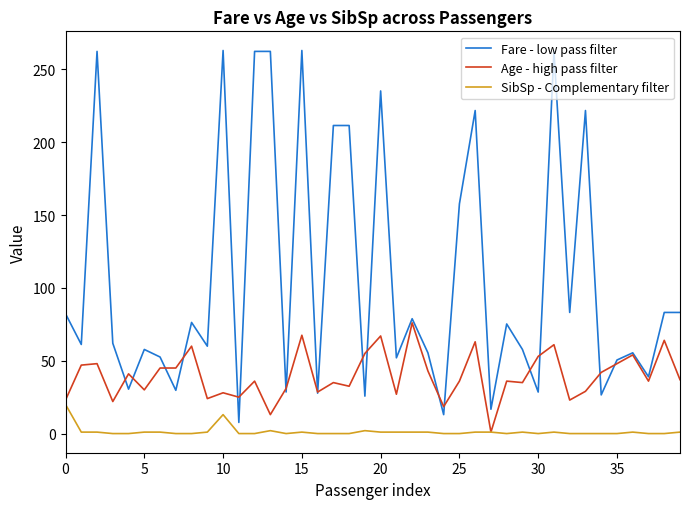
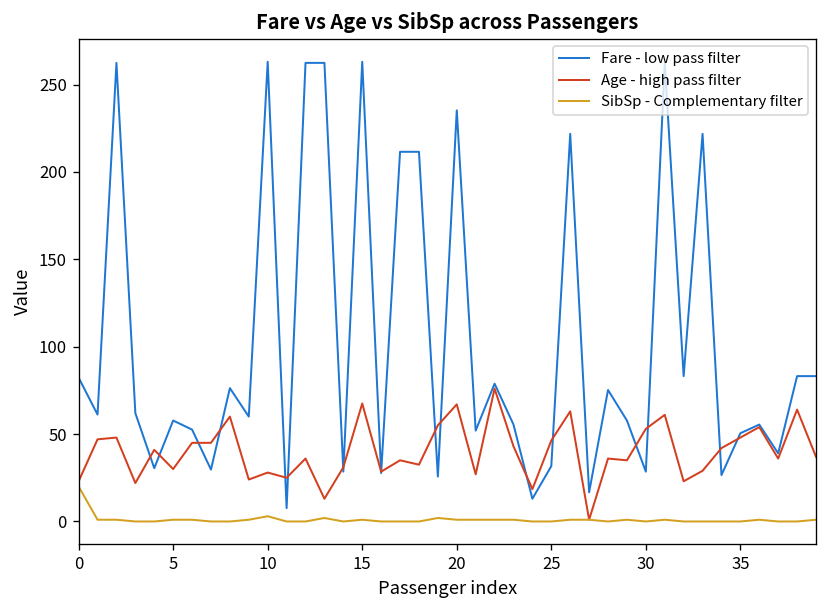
SibSp - Complementary filter, 10: 13 -> 3
Fare - low pass filter, 25: 158 -> 32
Age - high pass filter, 25: 36 -> 46
